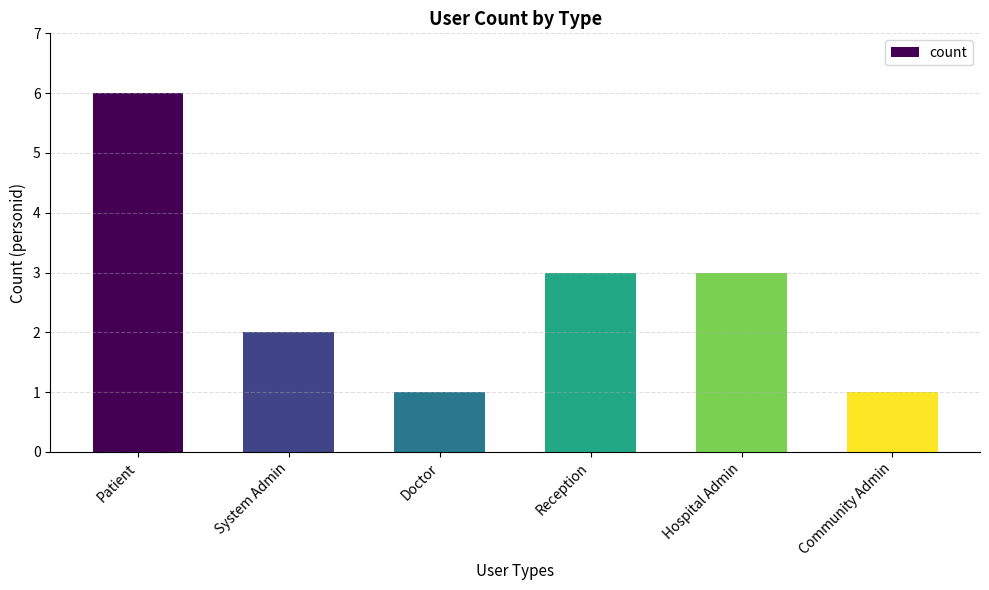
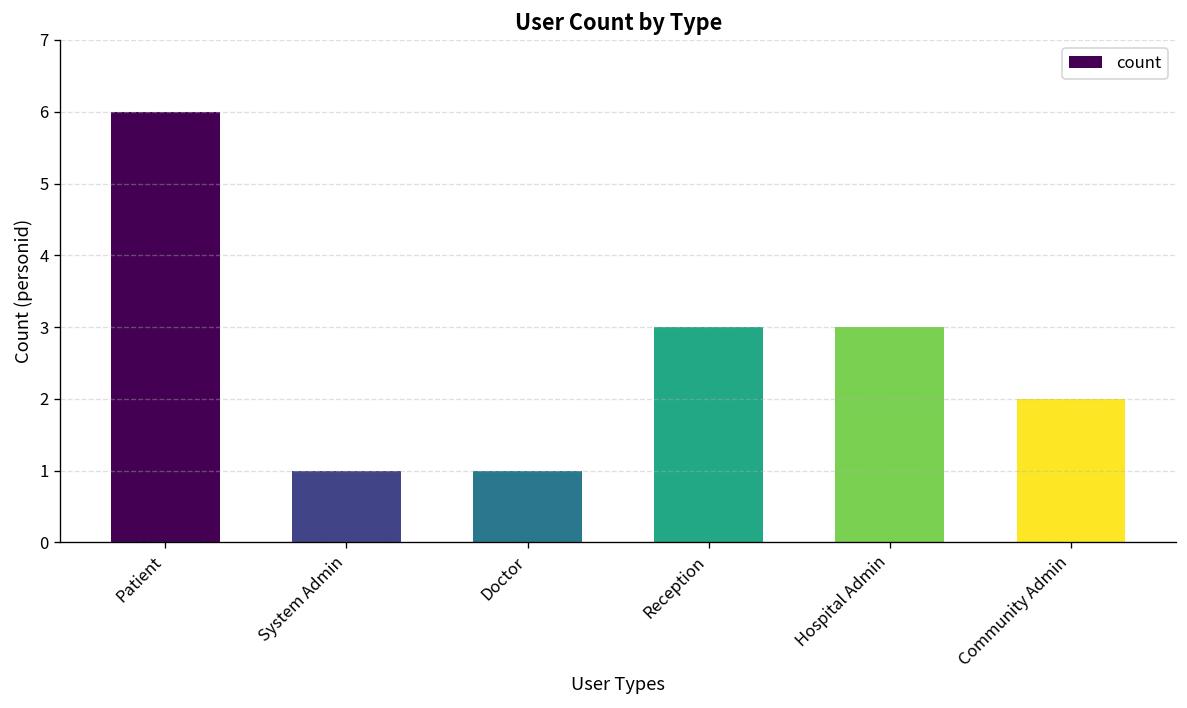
System Admin: 2 -> 1
Community Admin: 1 -> 2
